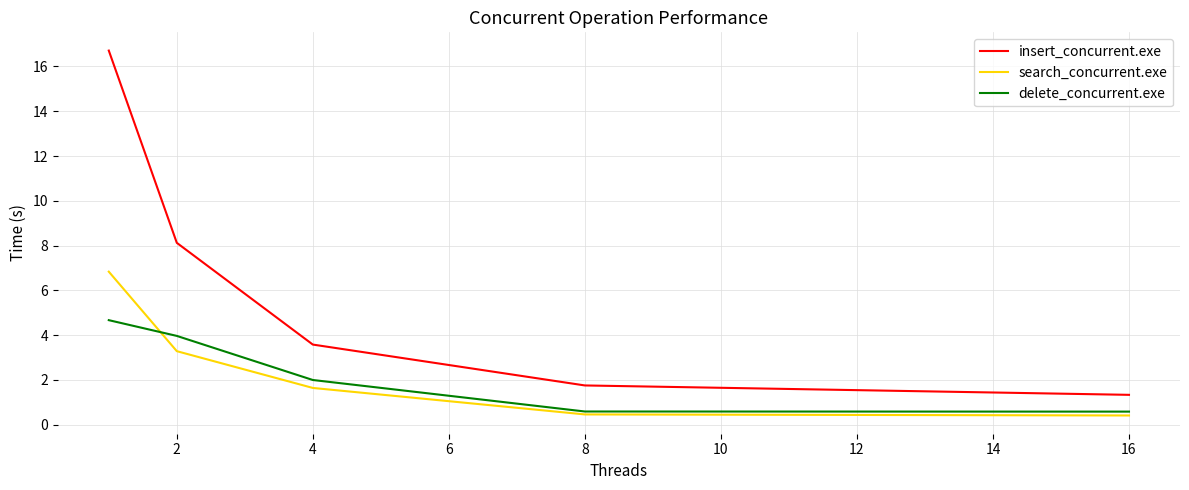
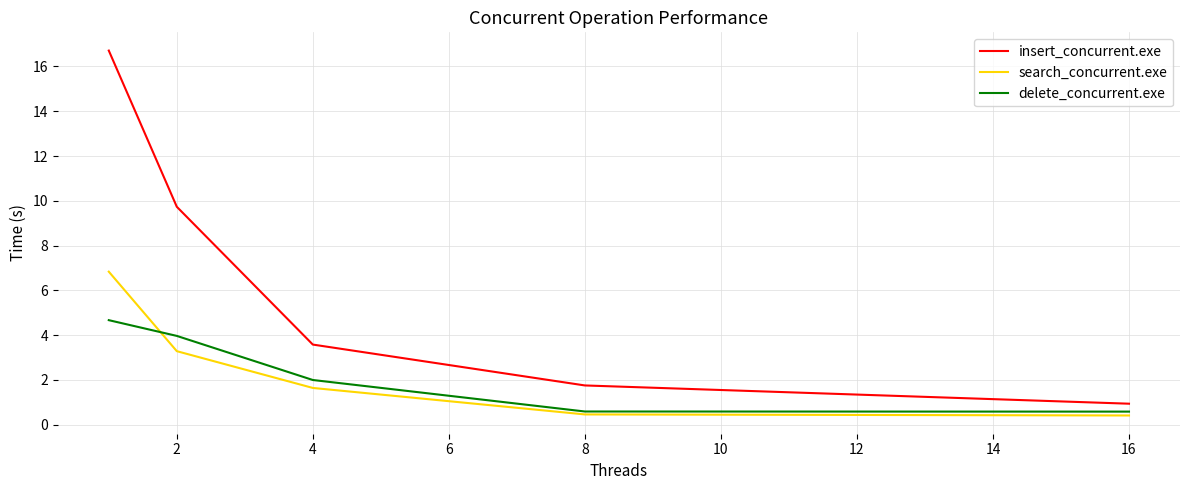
insert_concurrent.exe, 2: 8.1 -> 9.7
insert_concurrent.exe, 16: 1.3 -> 0.9
